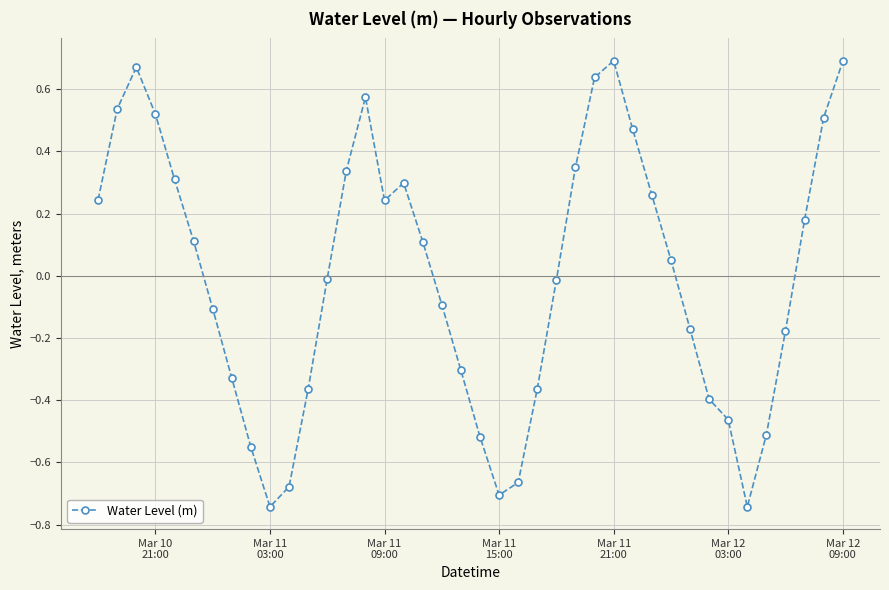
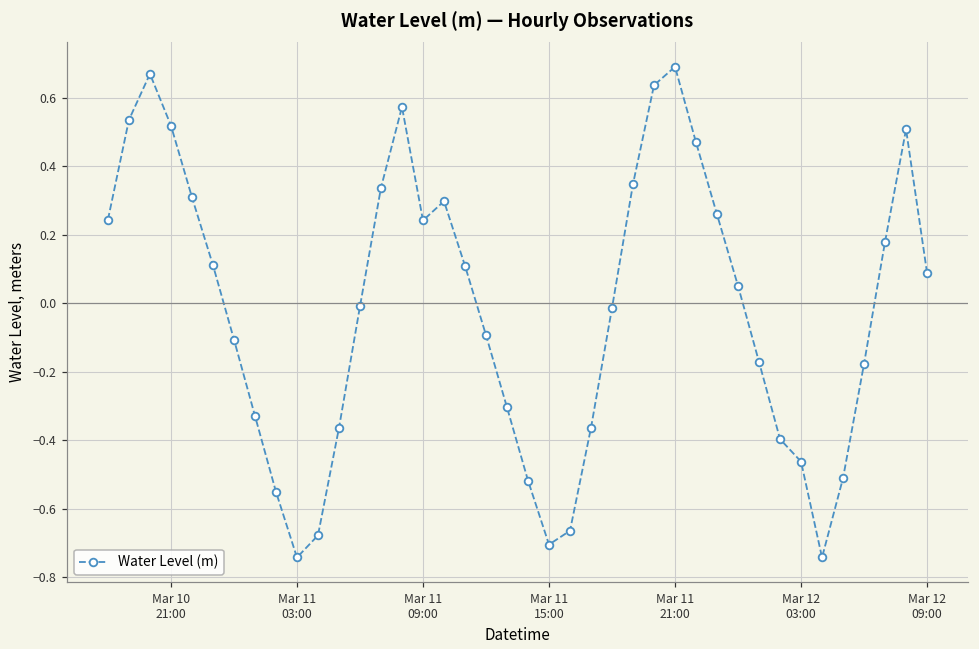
Mar 12 09:00: 0.69 -> 0.09
